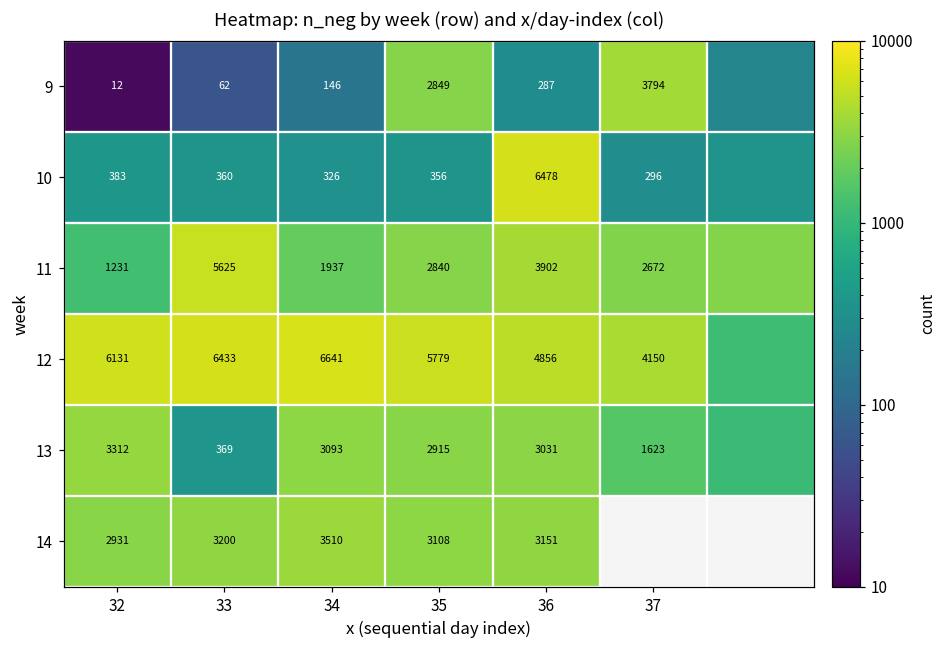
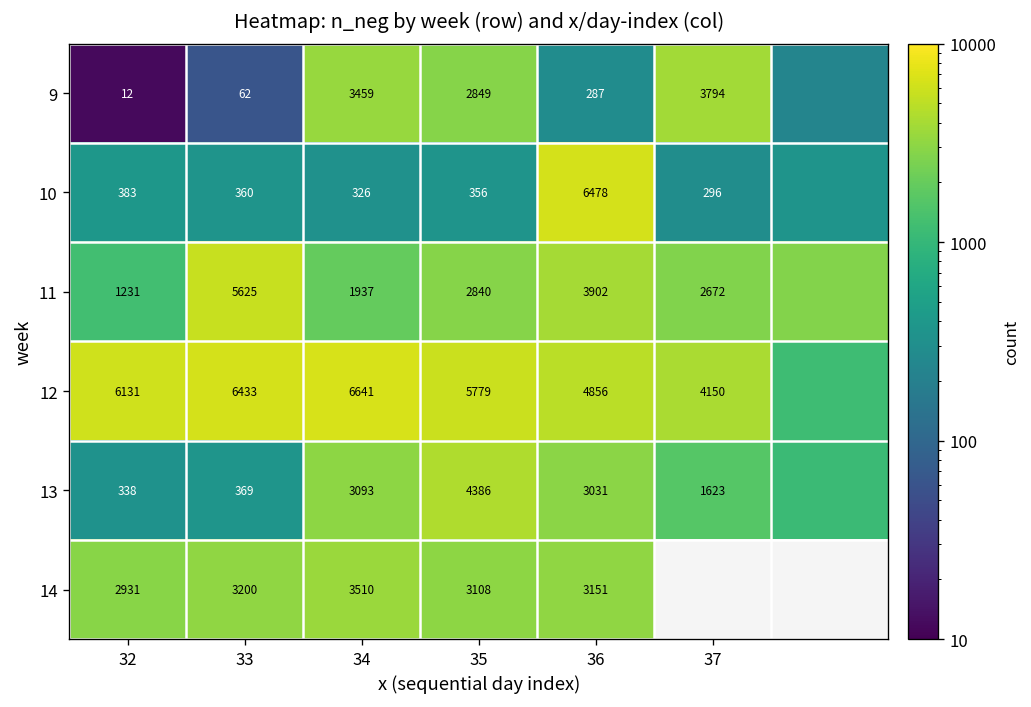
9, 34: 146 -> 3459
13, 32: 3312 -> 338
13, 35: 2915 -> 4386
